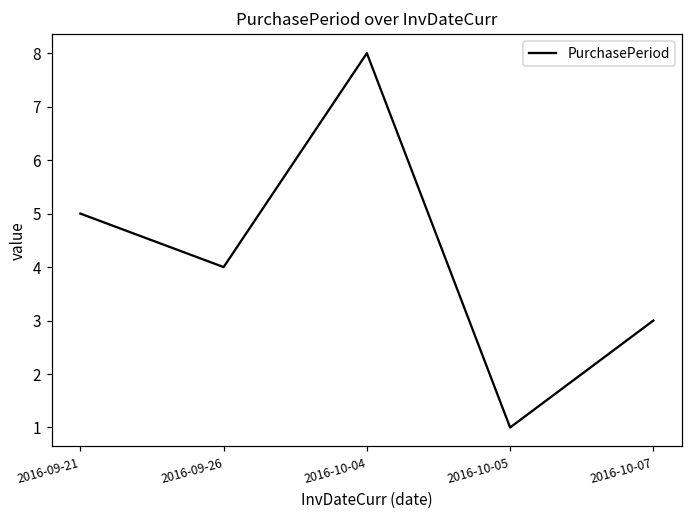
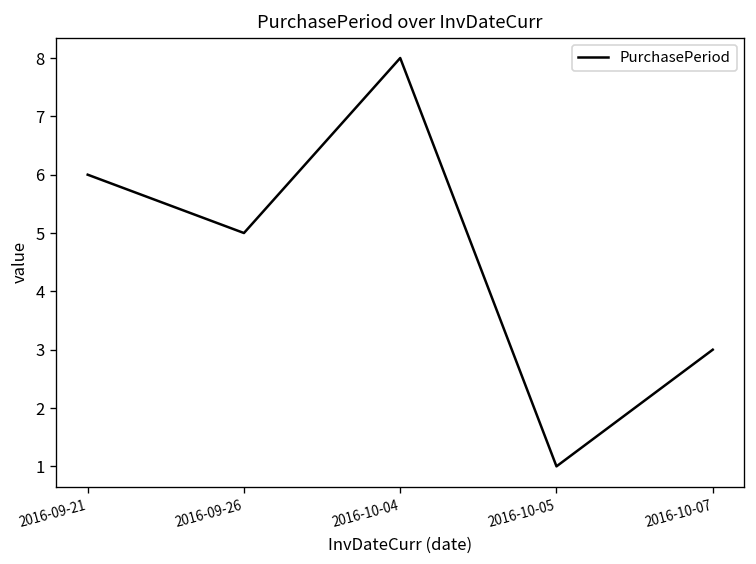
2016-09-21: 5 -> 6
2016-09-26: 4 -> 5
